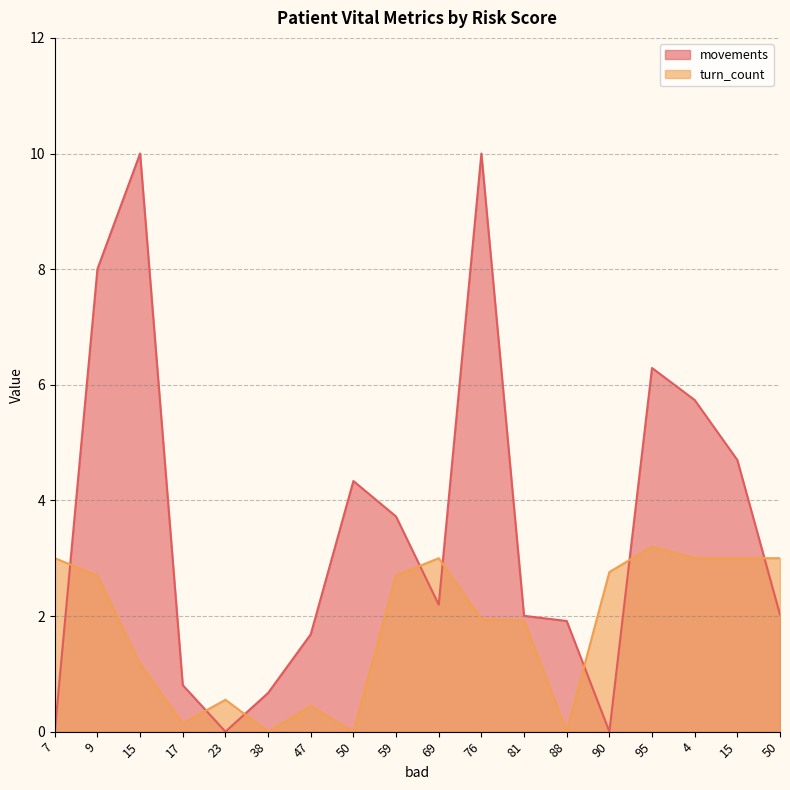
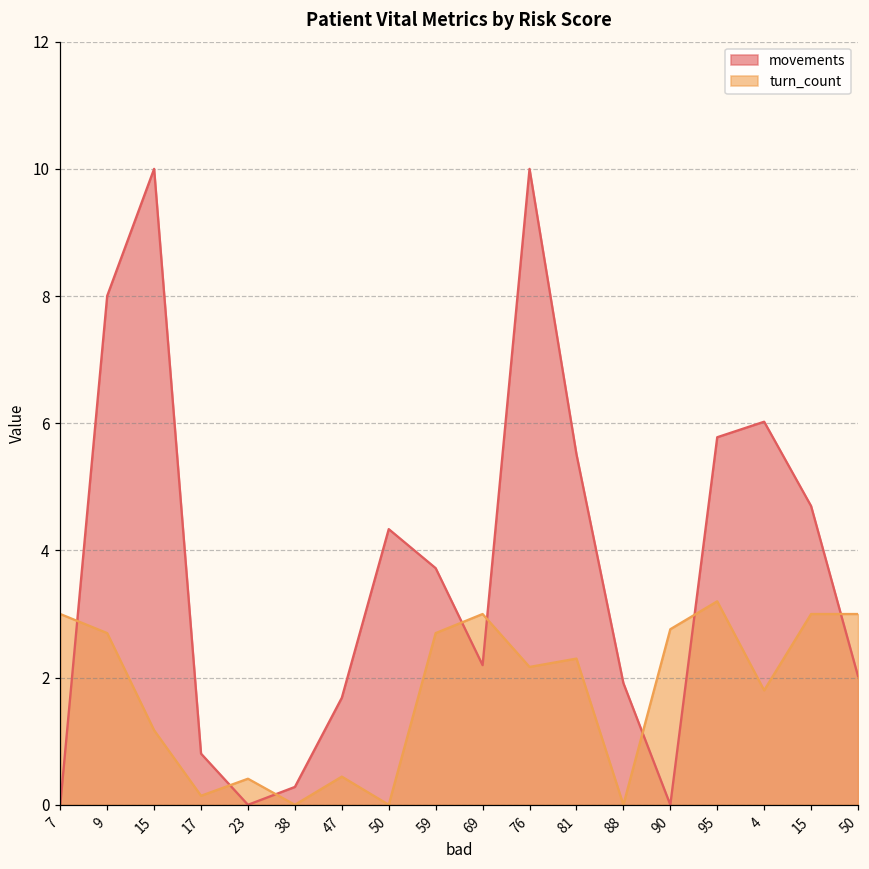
turn_count, 23: 0.6 -> 0.4
movements, 38: 0.7 -> 0.3
turn_count, 76: 1.9 -> 2.2
movements, 81: 2.0 -> 5.5
turn_count, 81: 1.9 -> 2.3
movements, 95: 6.3 -> 5.8
movements, 4: 5.7 -> 6.0
turn_count, 4: 3.0 -> 1.8
